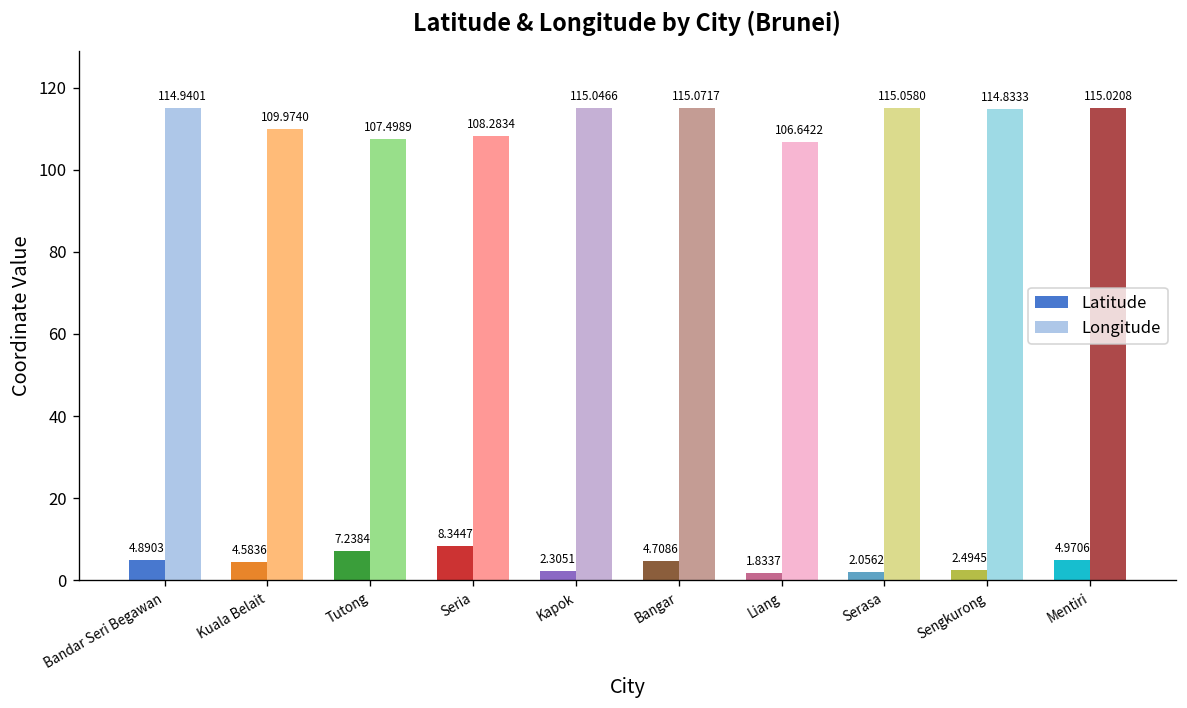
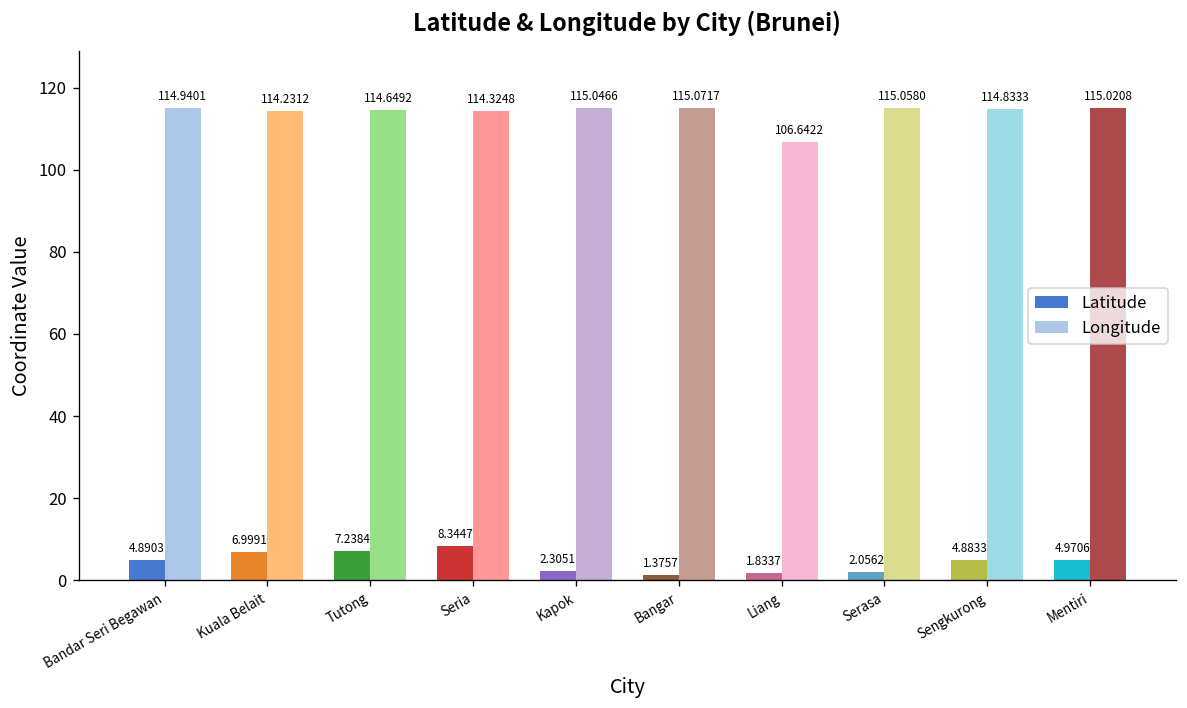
Latitude, Kuala Belait: 4.5836 -> 6.9991
Longitude, Kuala Belait: 109.9740 -> 114.2312
Longitude, Tutong: 107.4989 -> 114.6492
Longitude, Seria: 108.2834 -> 114.3248
Latitude, Bangar: 4.7086 -> 1.3757
Latitude, Sengkurong: 2.4945 -> 4.8833
